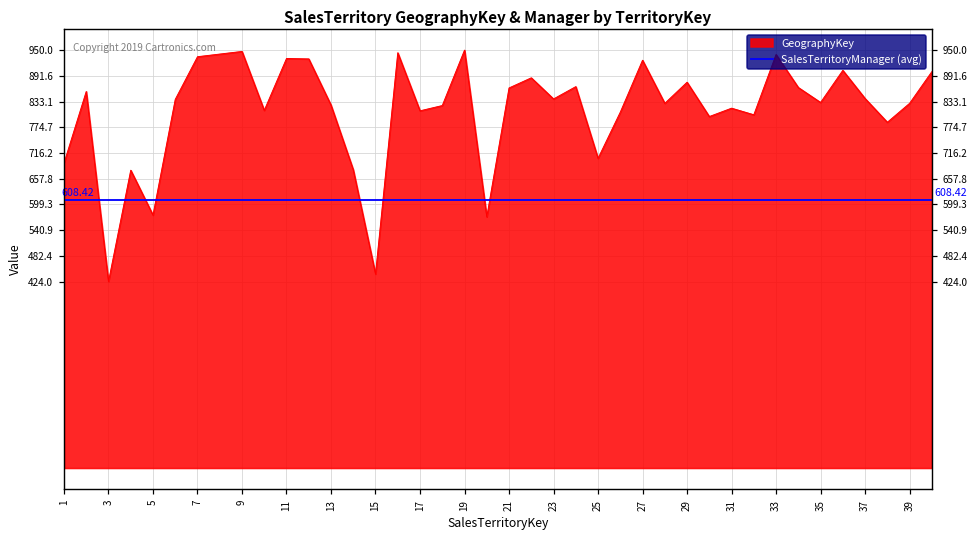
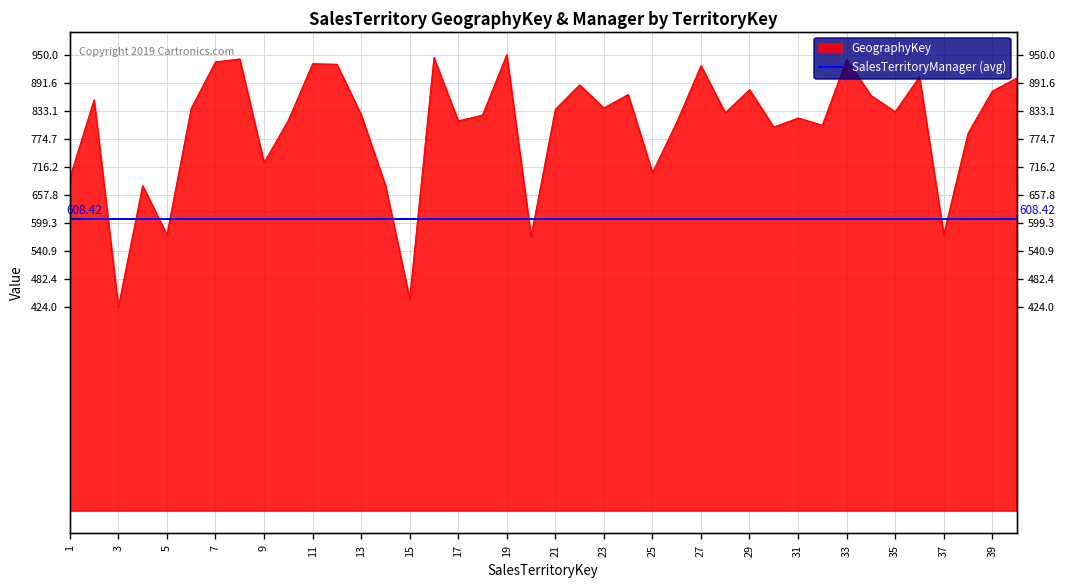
9: 950 -> 730
21: 860 -> 840
37: 840 -> 580
39: 830 -> 870
